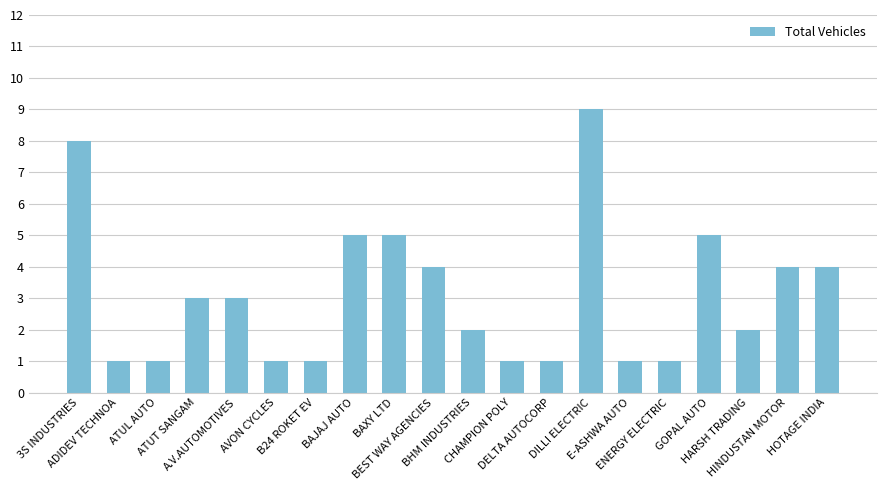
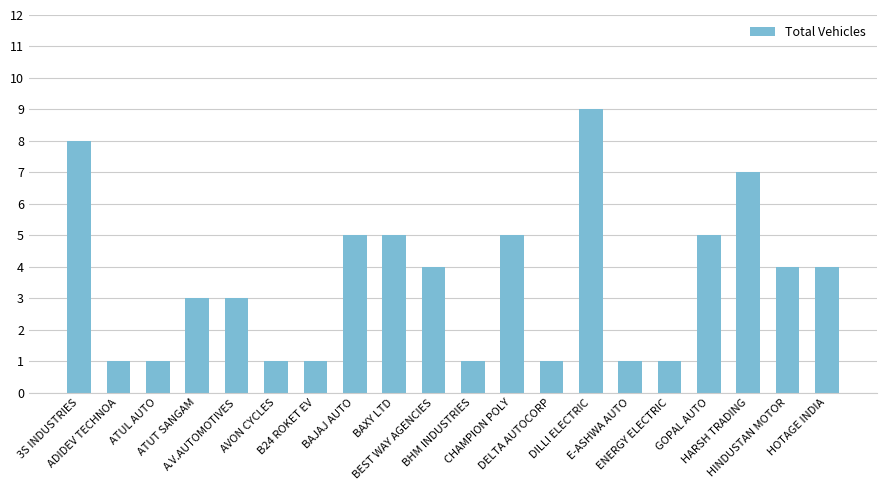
BHM INDUSTRIES: 2 -> 1
CHAMPION POLY: 1 -> 5
HARSH TRADING: 2 -> 7
